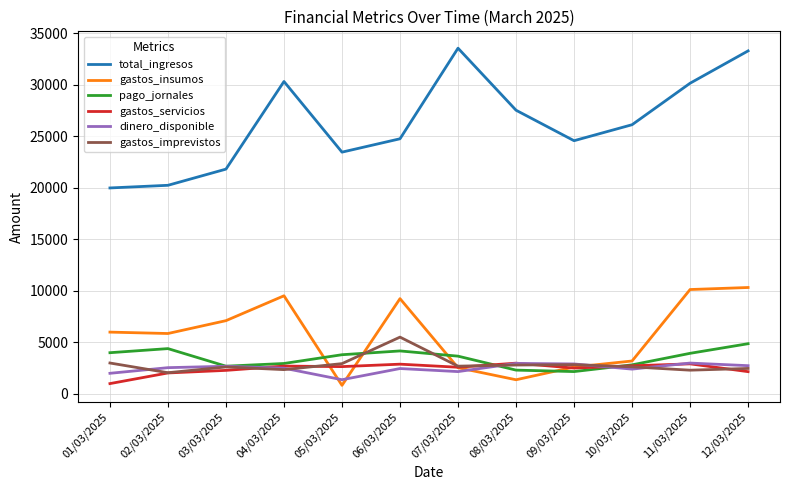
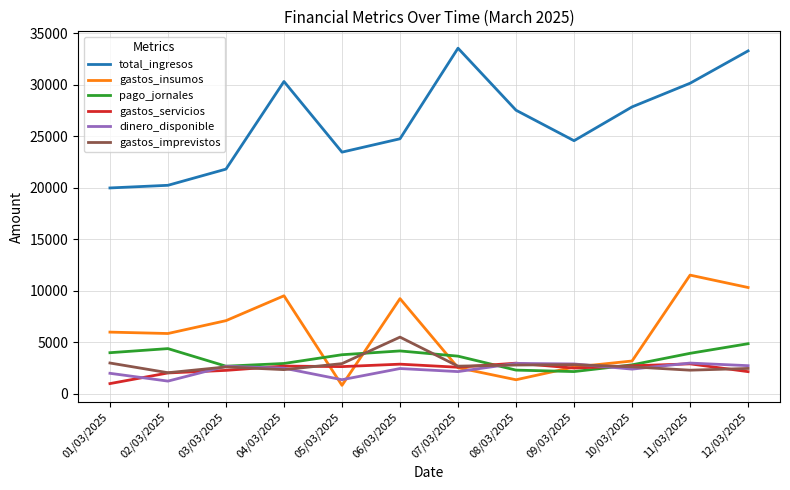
dinero_disponible, 02/03/2025: 2500 -> 1200
total_ingresos, 10/03/2025: 26100 -> 27900
gastos_insumos, 11/03/2025: 10100 -> 11500
